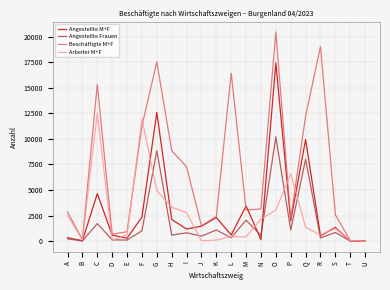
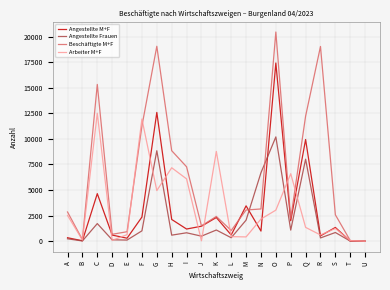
Beschäftigte M+F, G: 17500 -> 19100
Arbeiter M+F, H: 3300 -> 7200
Arbeiter M+F, I: 2800 -> 6100
Arbeiter M+F, K: 100 -> 8800
Beschäftigte M+F, L: 16400 -> 1000
Angestellte M+F, N: 200 -> 1000
Angestellte Frauen, N: 600 -> 6700
